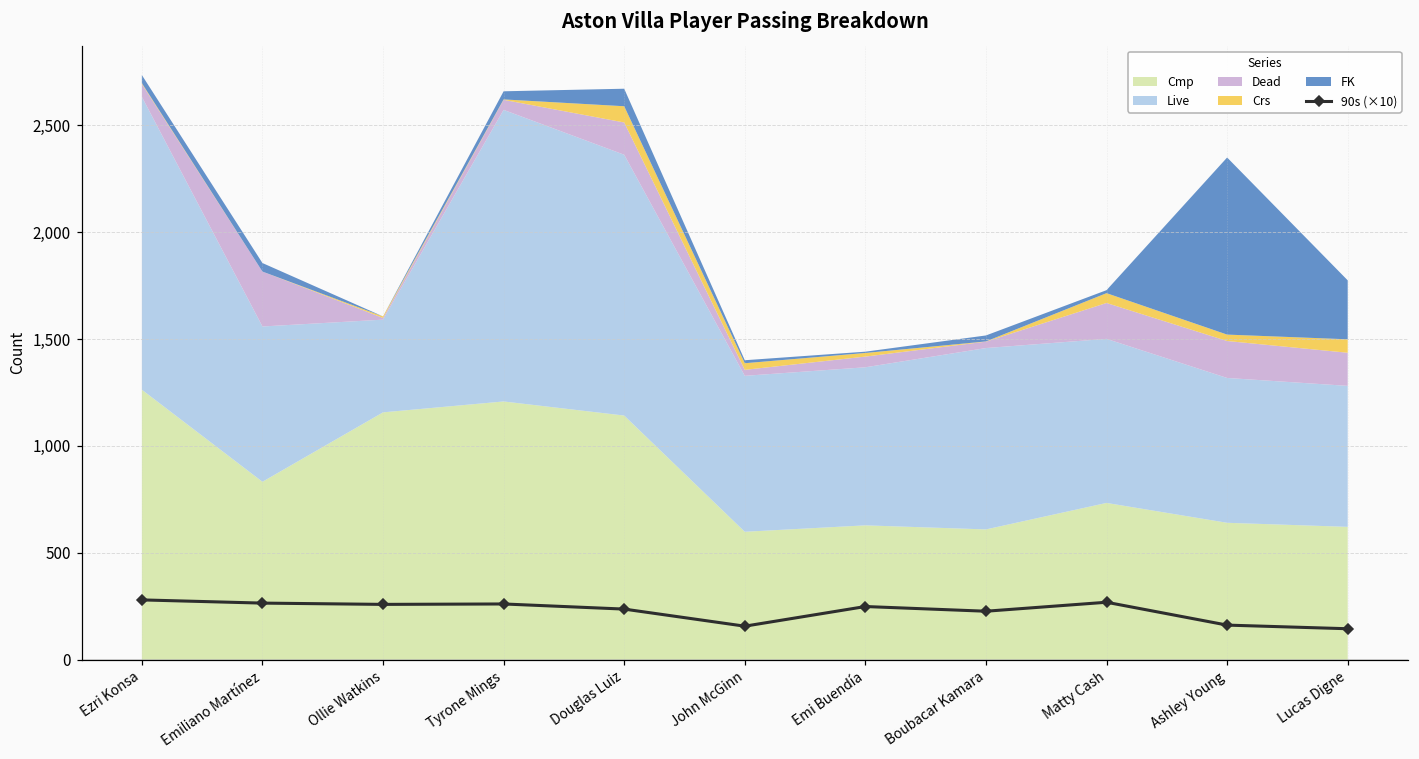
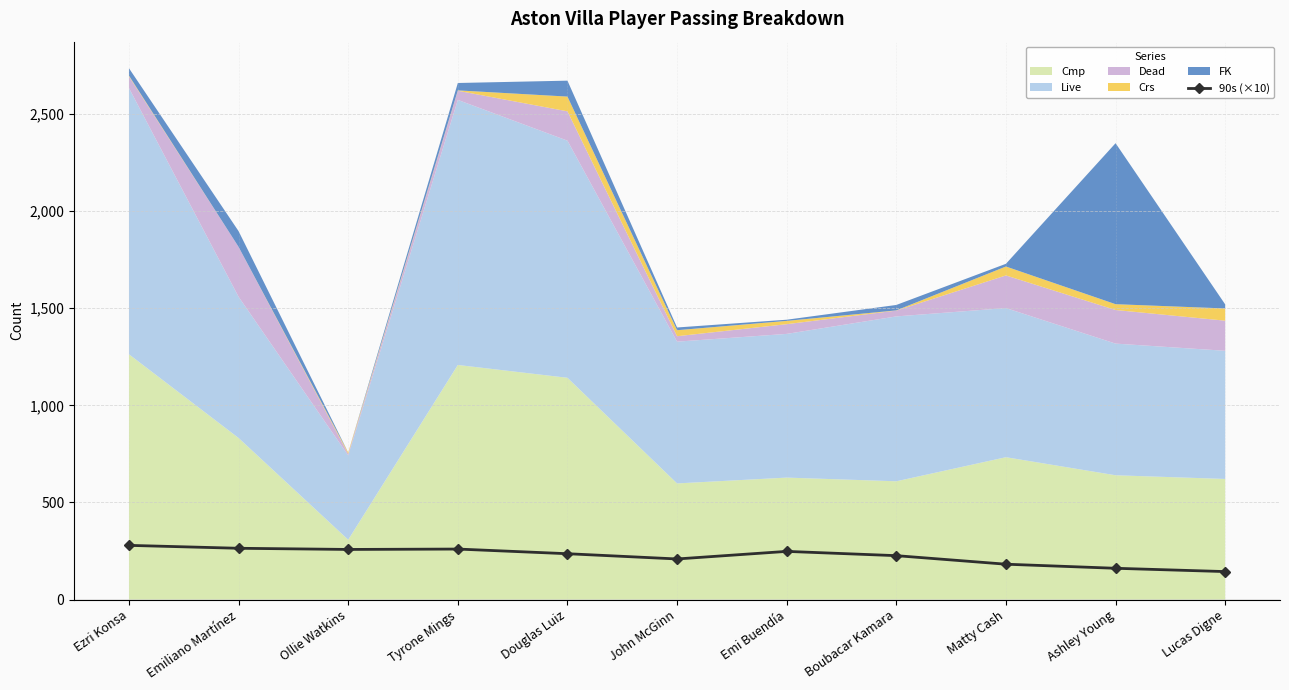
FK, Emiliano Martínez: 40 -> 80
Cmp, Ollie Watkins: 1,160 -> 310
90s (×10), John McGinn: 160 -> 210
90s (×10), Matty Cash: 270 -> 180
FK, Lucas Digne: 280 -> 20
